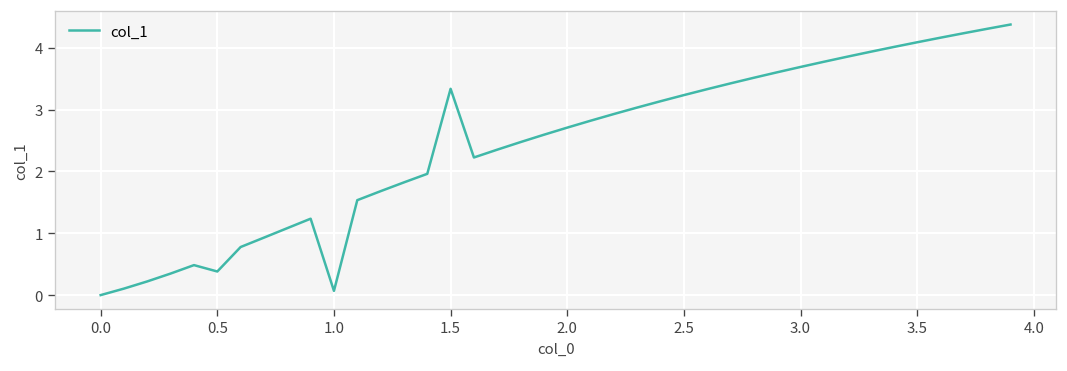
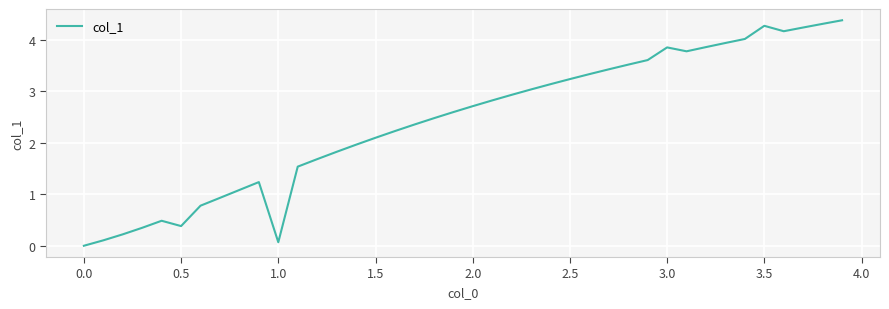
1.5: 3.3 -> 2.1
3.0: 3.7 -> 3.8
3.5: 4.1 -> 4.3
